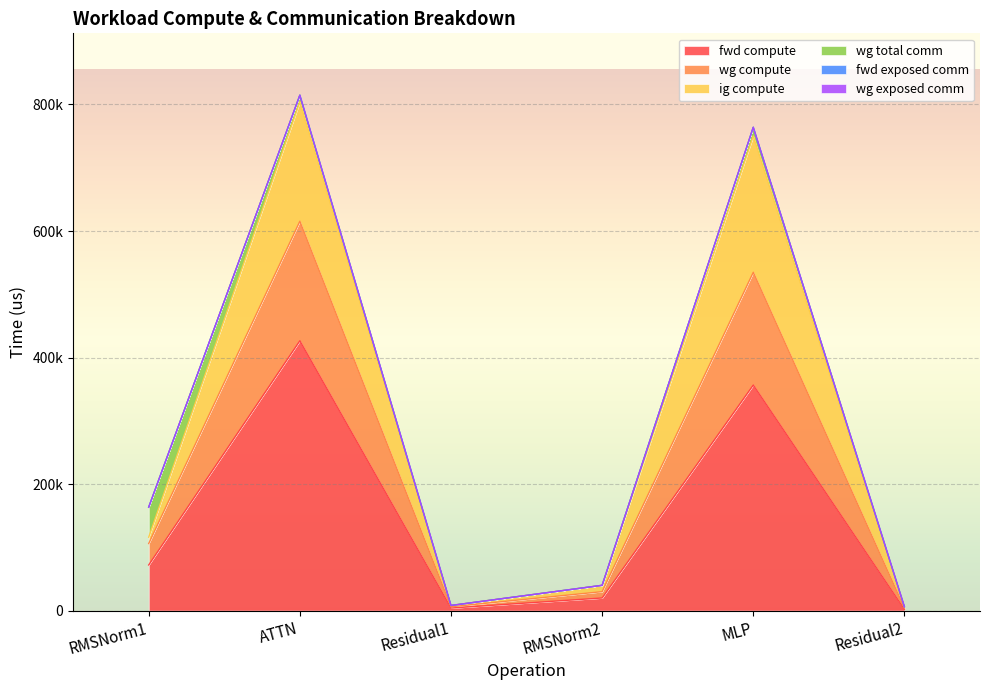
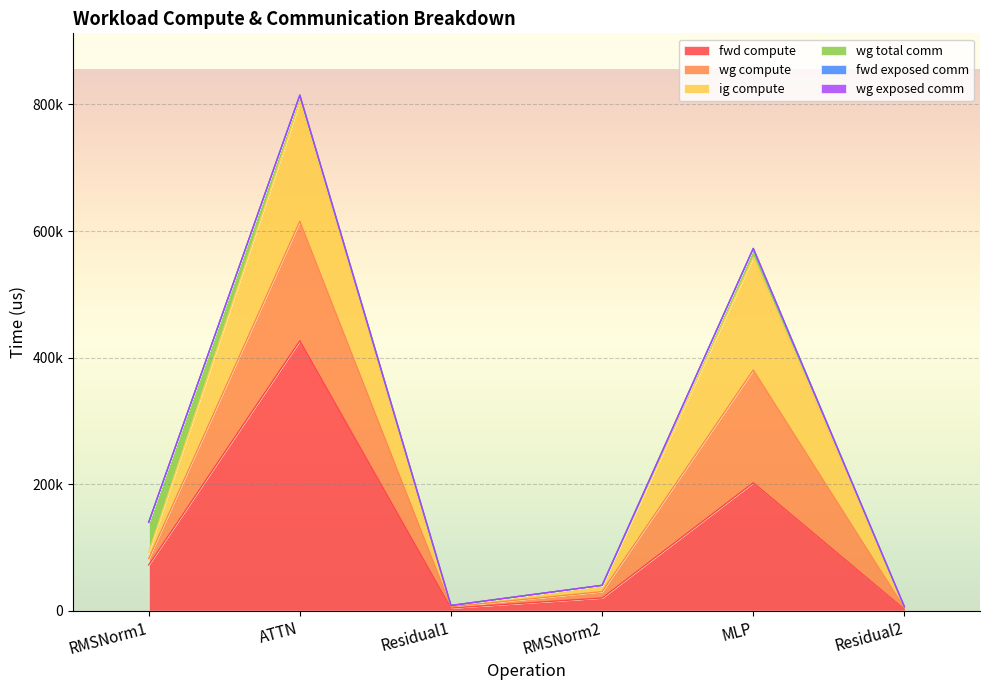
wg compute, RMSNorm1: 30000 -> 10000
fwd compute, MLP: 360000 -> 200000
ig compute, MLP: 220000 -> 180000
